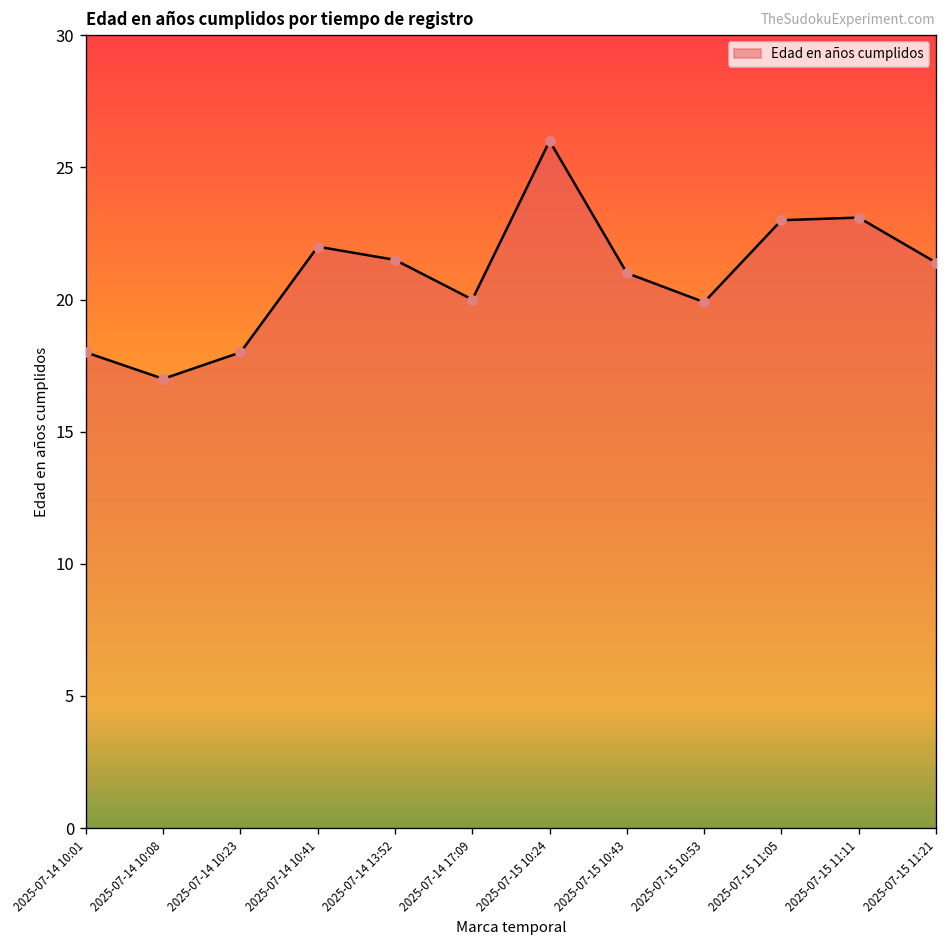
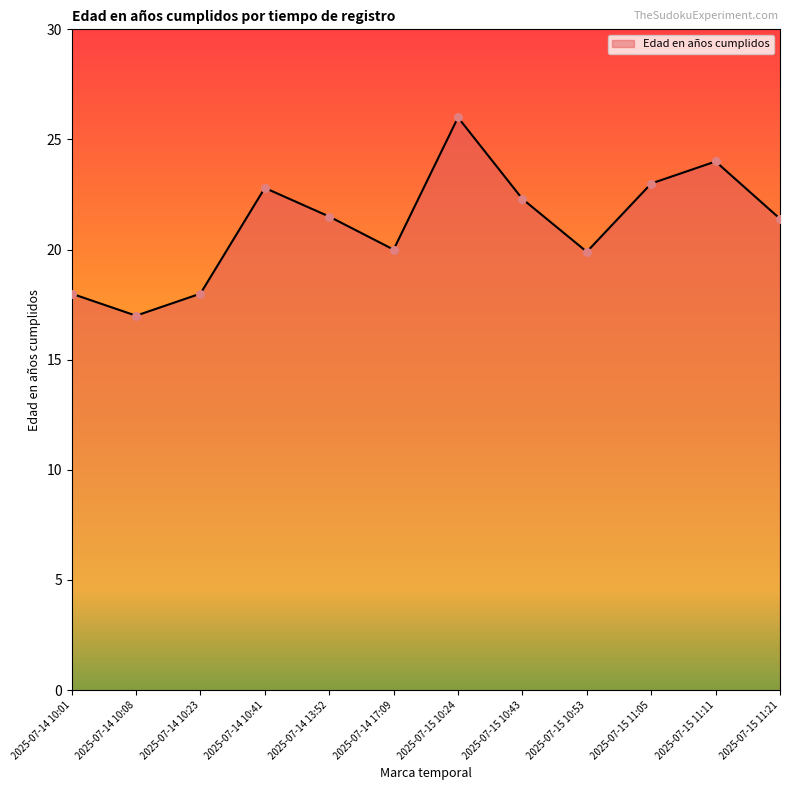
2025-07-14 10:41: 22.0 -> 22.8
2025-07-15 10:43: 21.0 -> 22.3
2025-07-15 11:11: 23.1 -> 24.0
